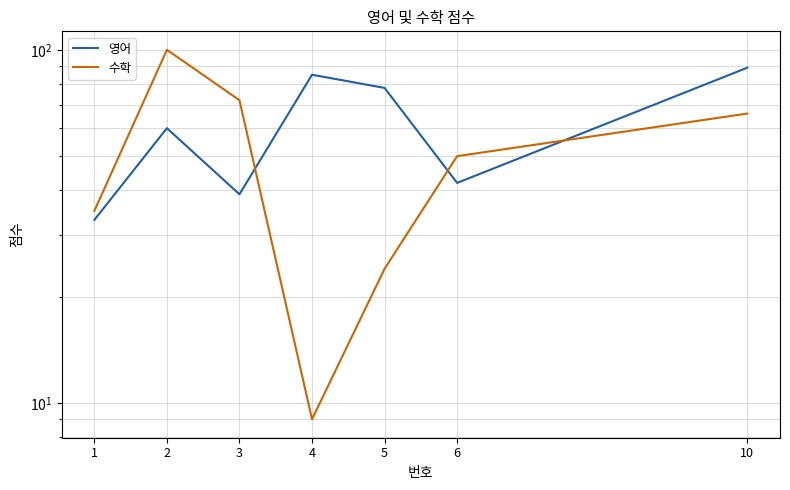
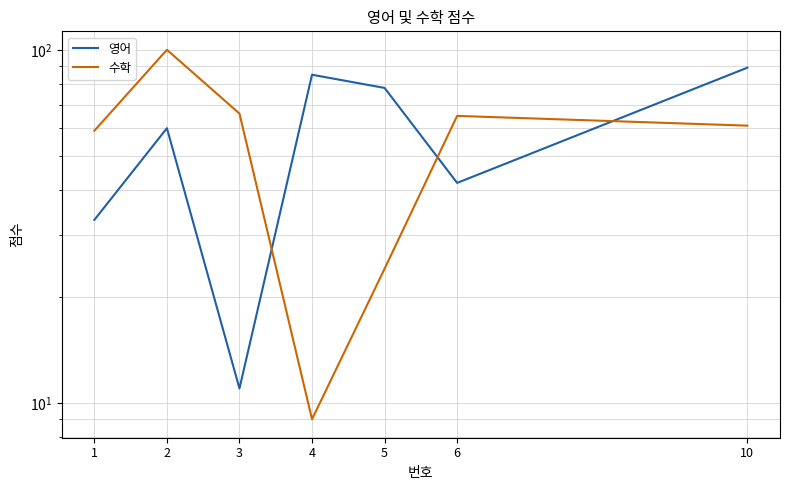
수학, 1: 35 -> 59
영어, 3: 39 -> 11
수학, 3: 72 -> 66
수학, 6: 50 -> 65
수학, 10: 66 -> 61
